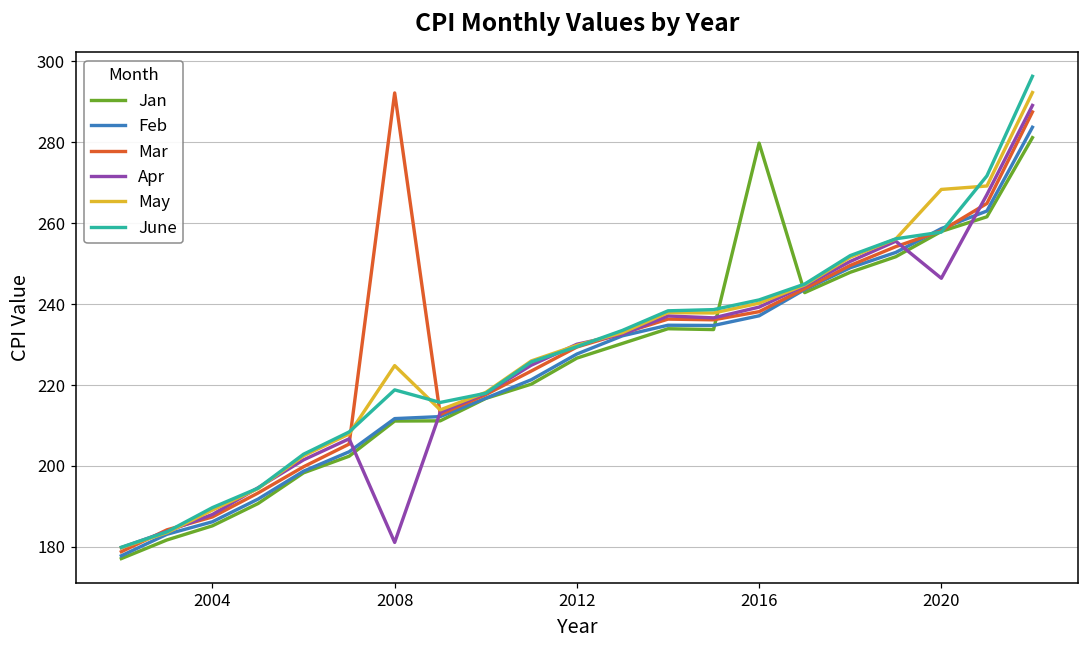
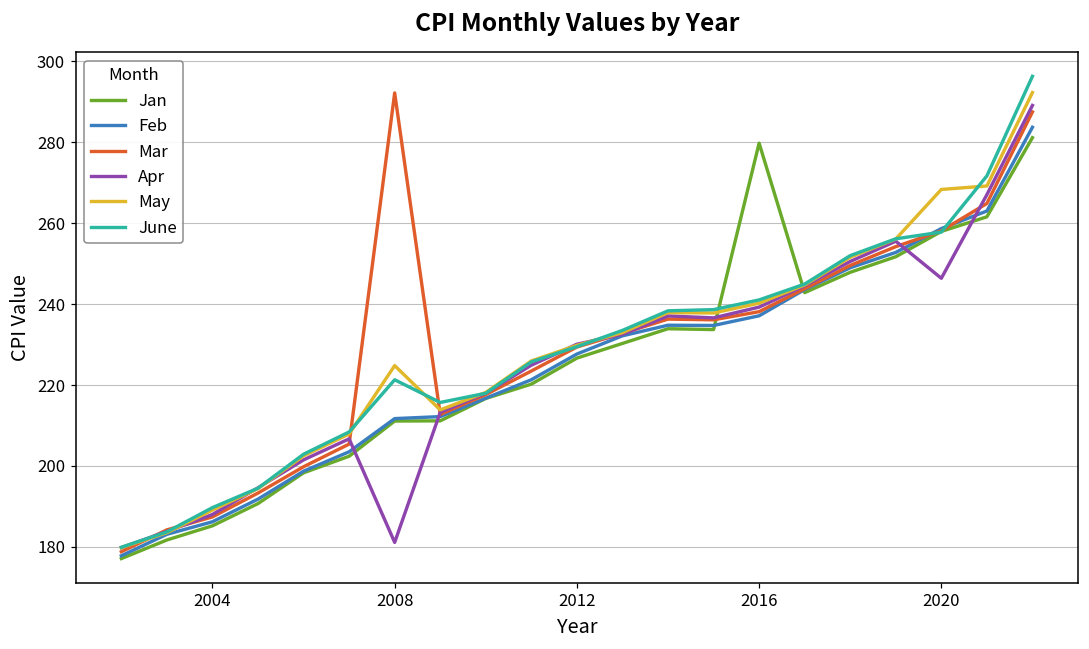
June, 2008: 219 -> 221
